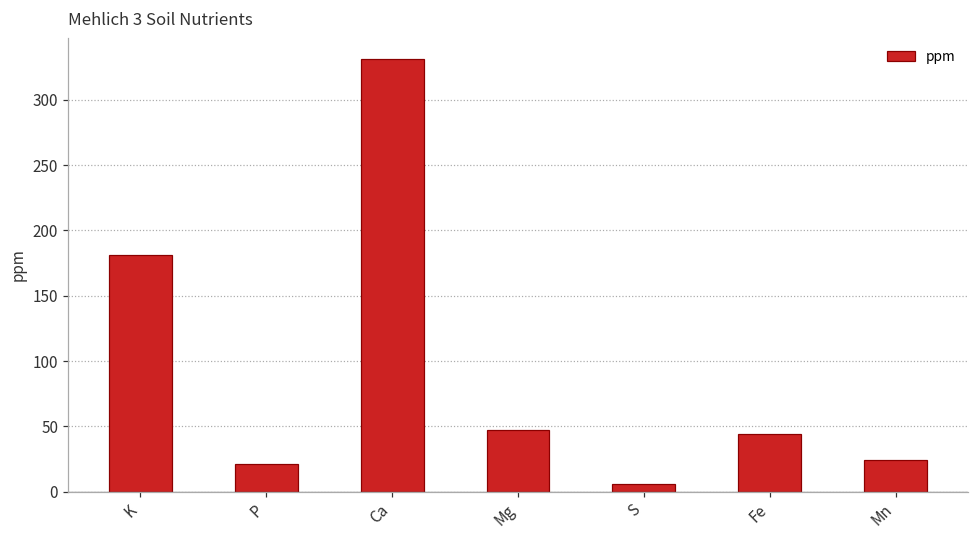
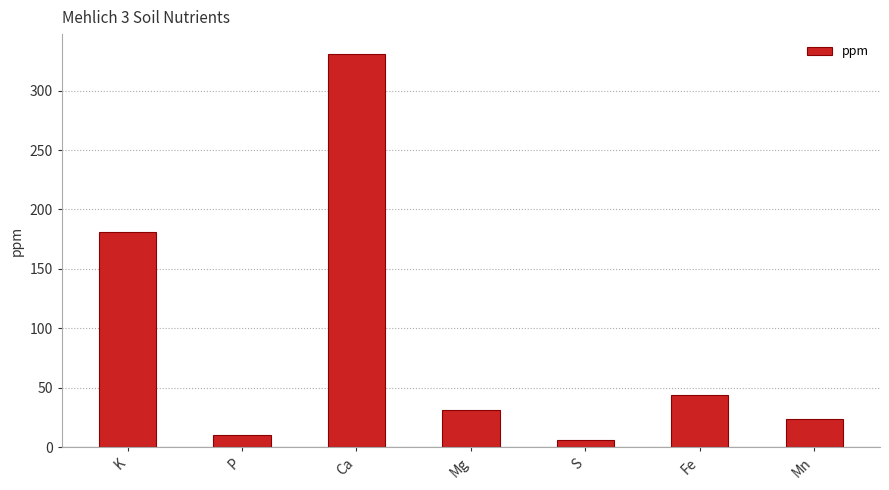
P: 21 -> 10
Mg: 47 -> 31
